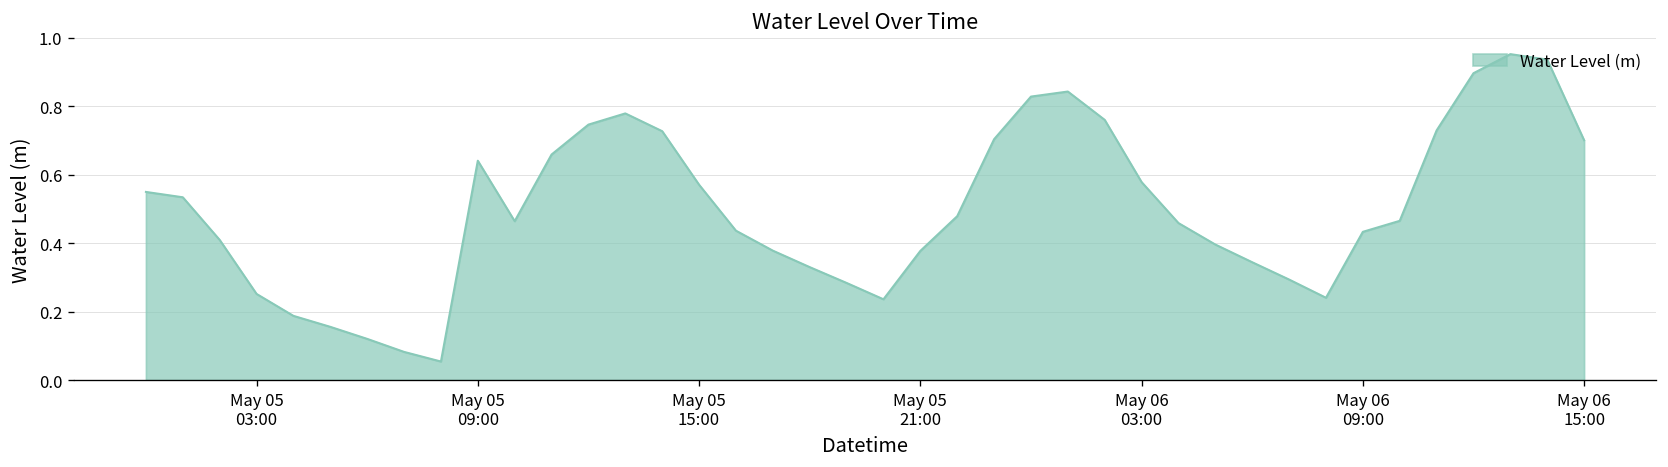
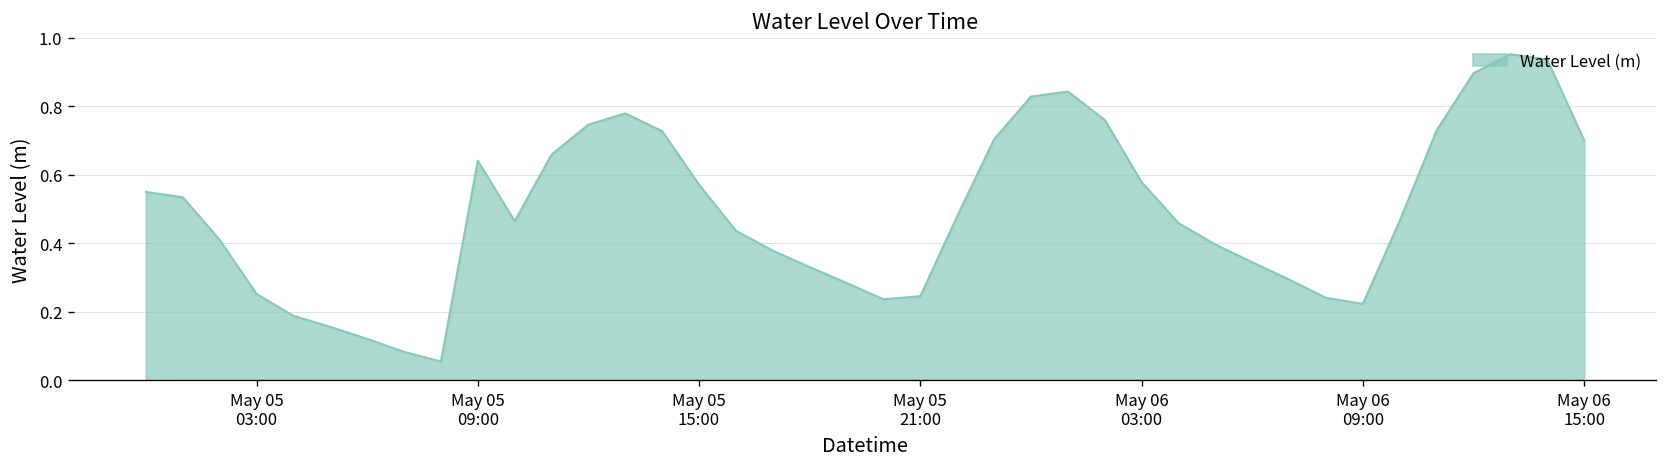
May 05 21:00: 0.38 -> 0.25
May 06 09:00: 0.43 -> 0.22
